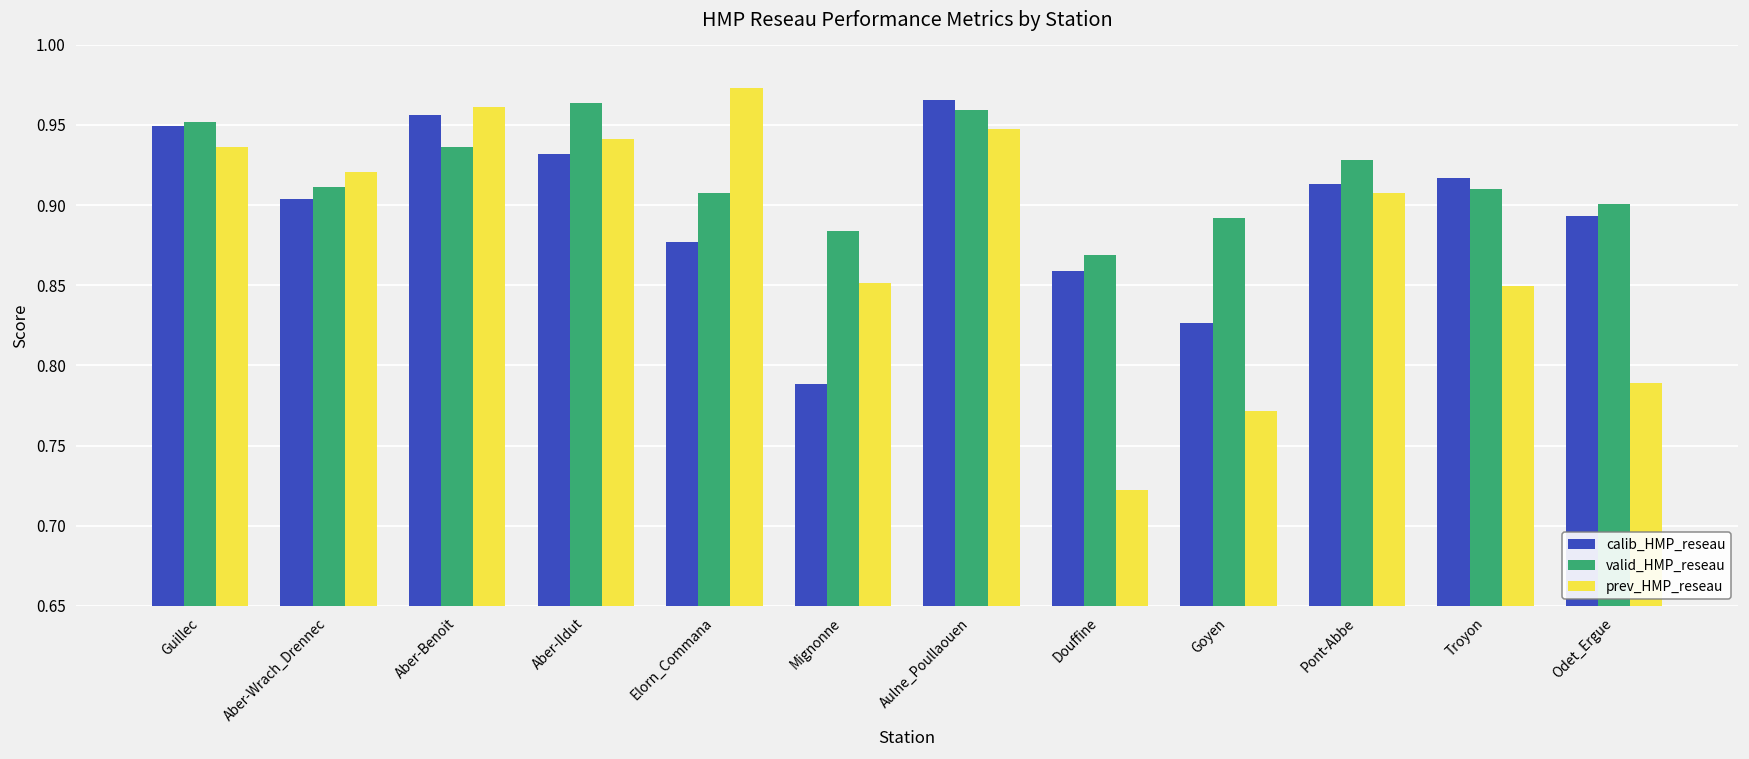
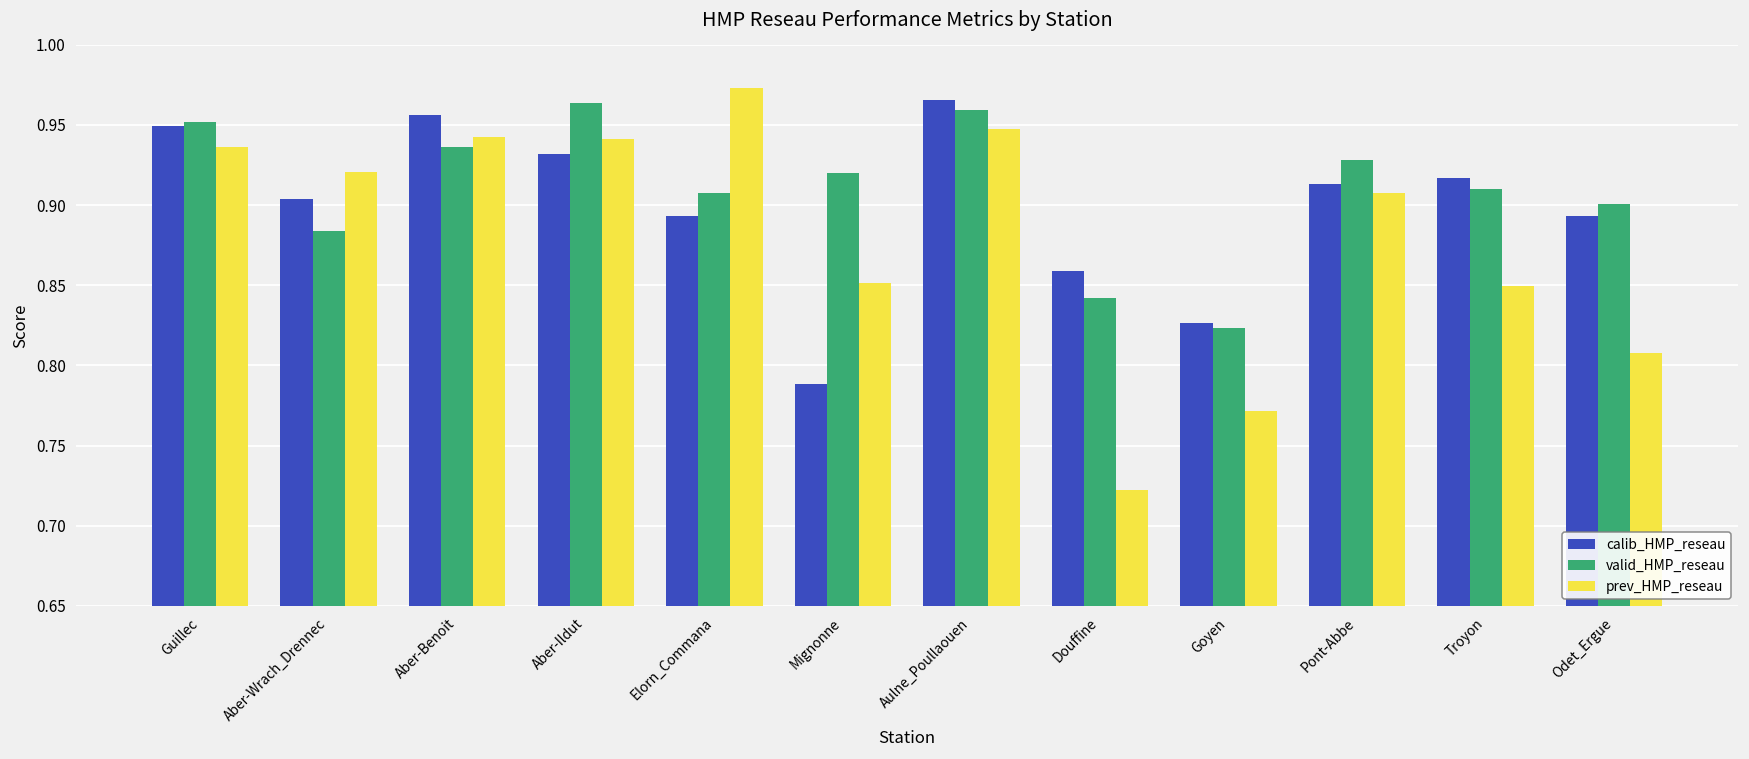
valid_HMP_reseau, Aber-Wrach_Drennec: 0.911 -> 0.884
prev_HMP_reseau, Aber-Benoit: 0.961 -> 0.942
calib_HMP_reseau, Elorn_Commana: 0.877 -> 0.893
valid_HMP_reseau, Mignonne: 0.884 -> 0.920
valid_HMP_reseau, Douffine: 0.869 -> 0.842
valid_HMP_reseau, Goyen: 0.892 -> 0.823
prev_HMP_reseau, Odet_Ergue: 0.789 -> 0.808
